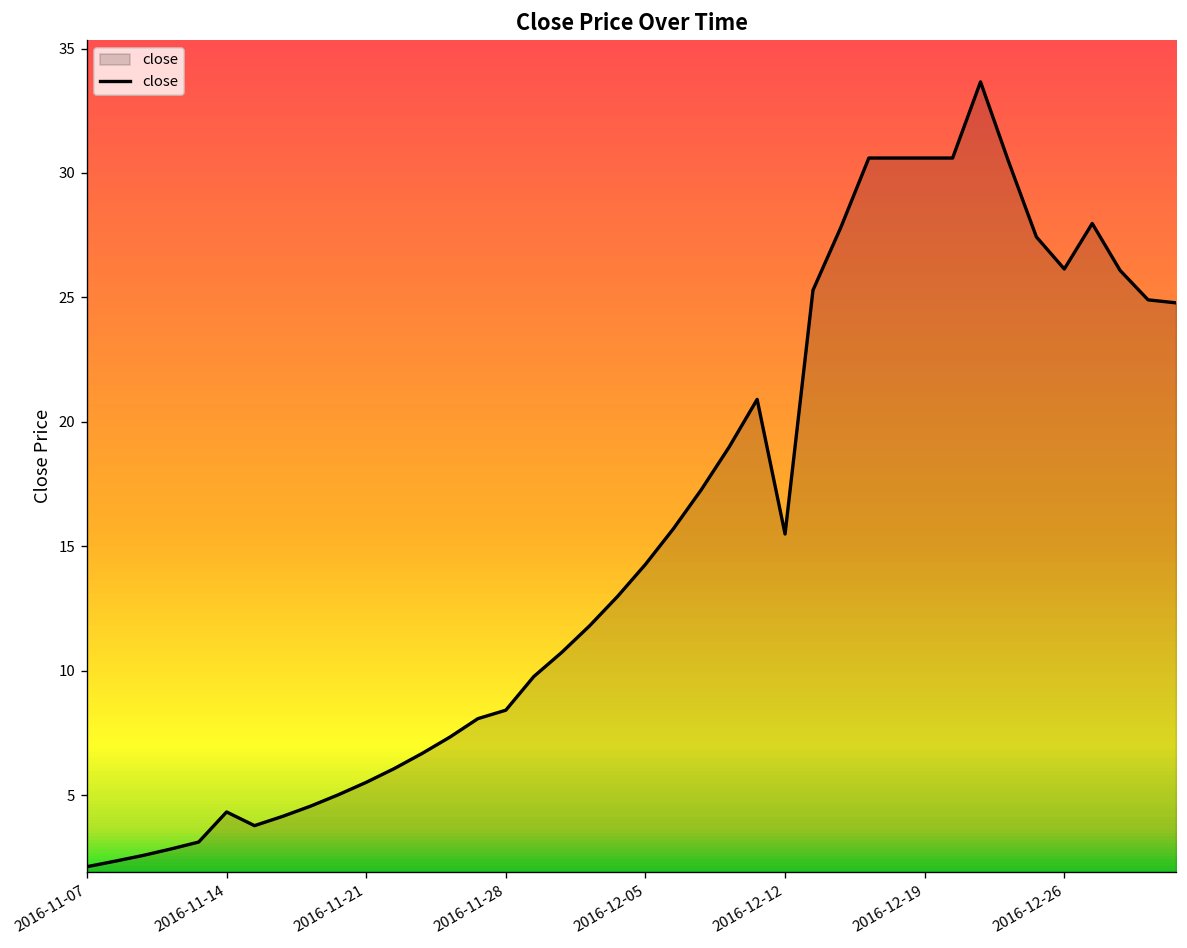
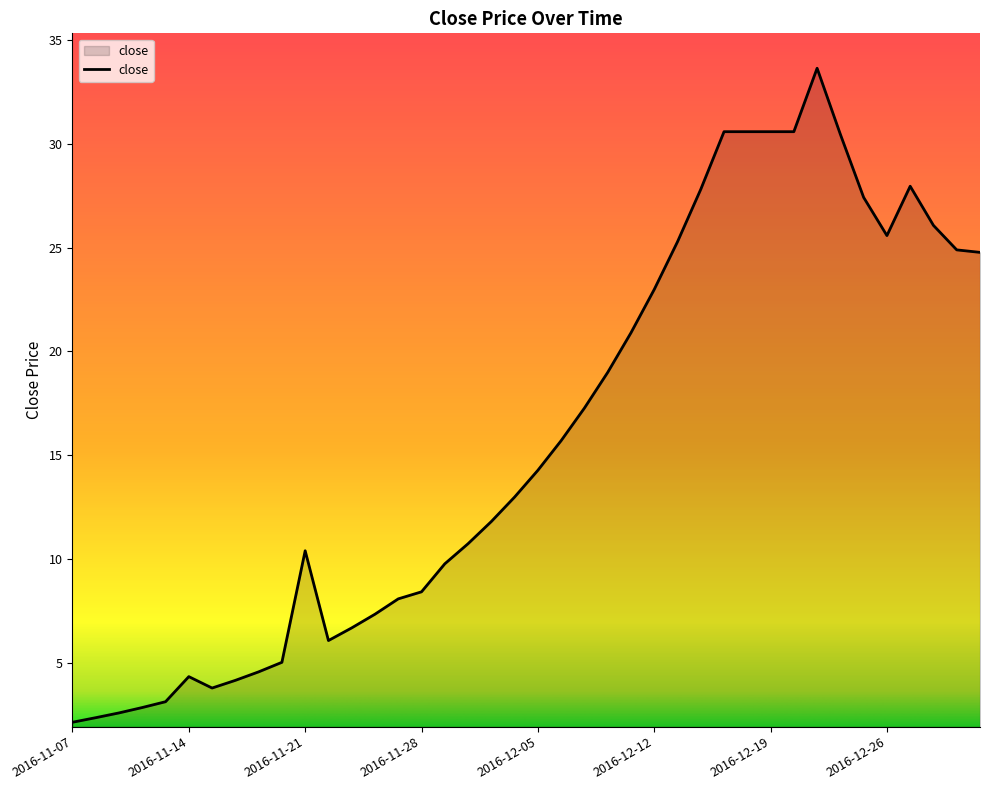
2016-11-21: 5.5 -> 10.4
2016-12-12: 15.5 -> 23.0
2016-12-26: 26.1 -> 25.6
